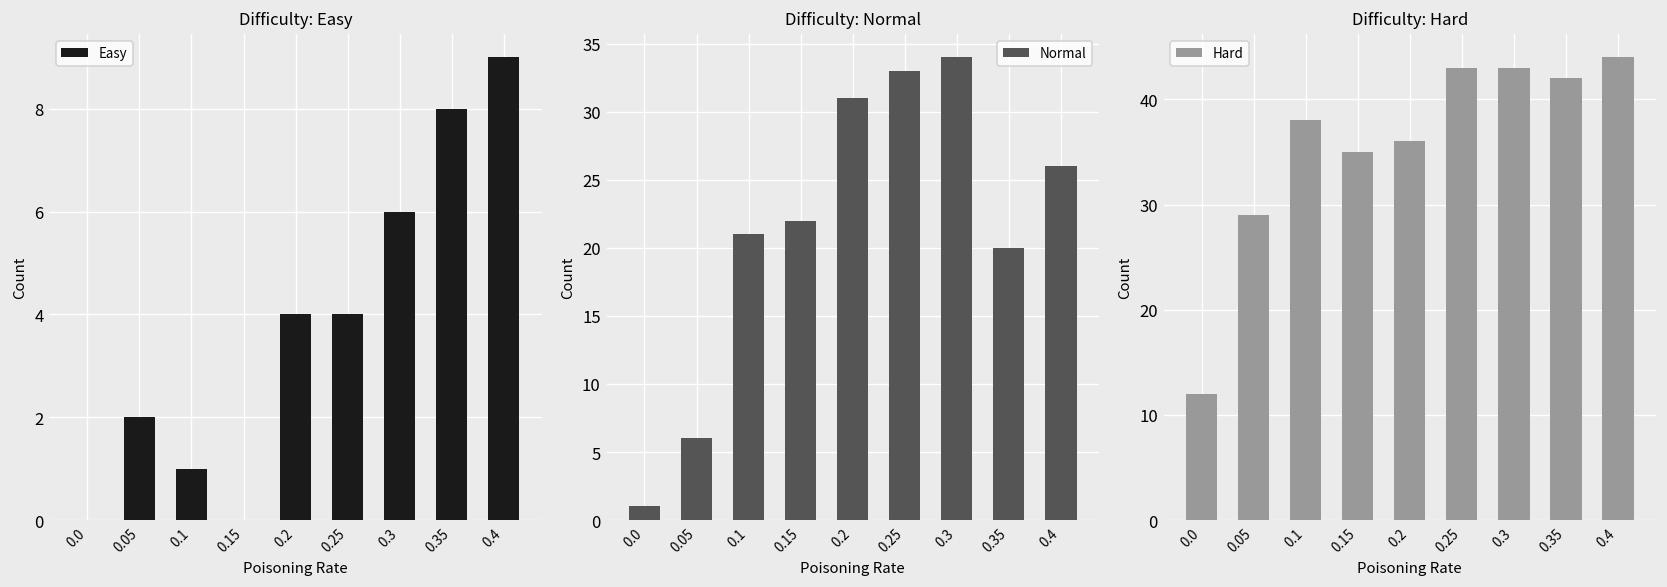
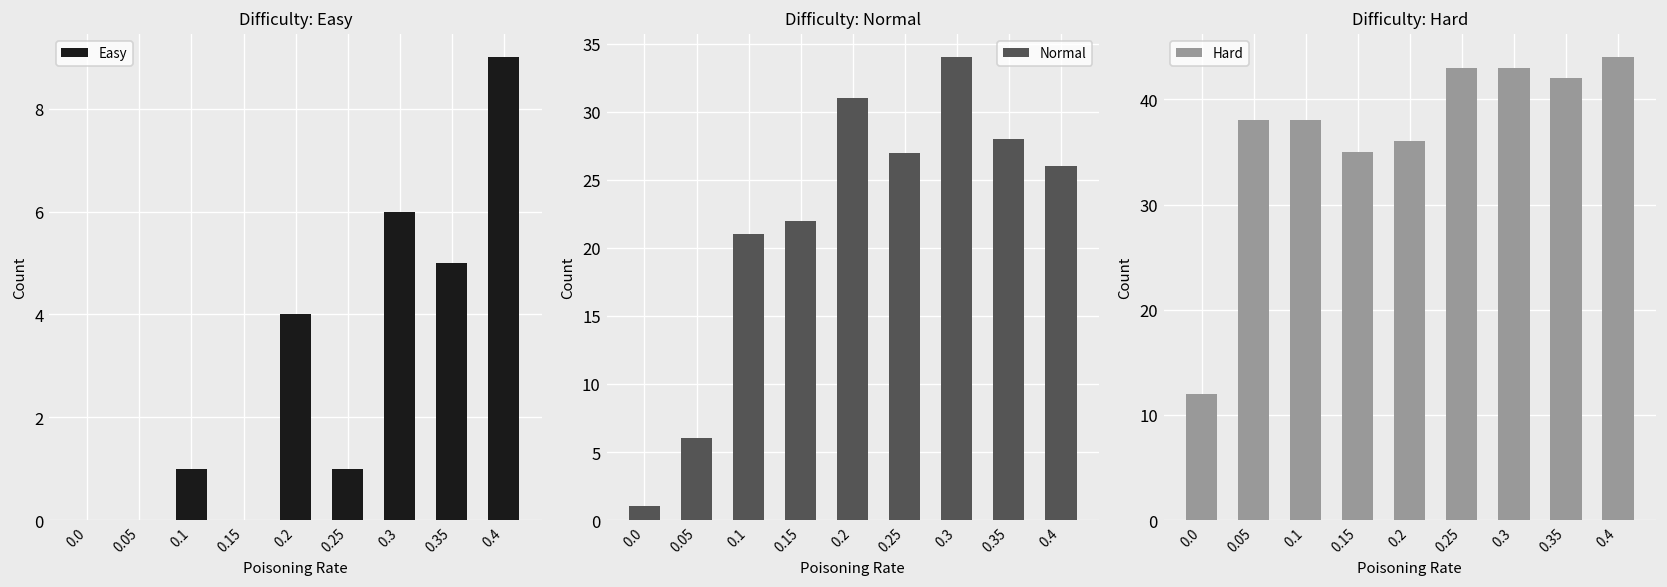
Difficulty: Easy, 0.05: 2 -> 0
Difficulty: Easy, 0.25: 4 -> 1
Difficulty: Easy, 0.35: 8 -> 5
Difficulty: Normal, 0.25: 33 -> 27
Difficulty: Normal, 0.35: 20 -> 28
Difficulty: Hard, 0.05: 29 -> 38
